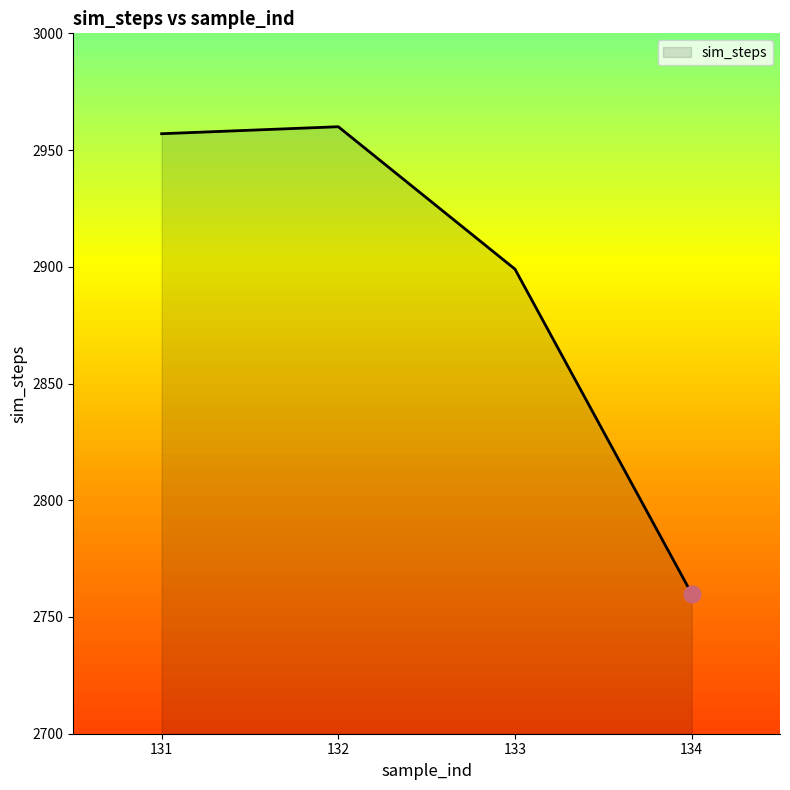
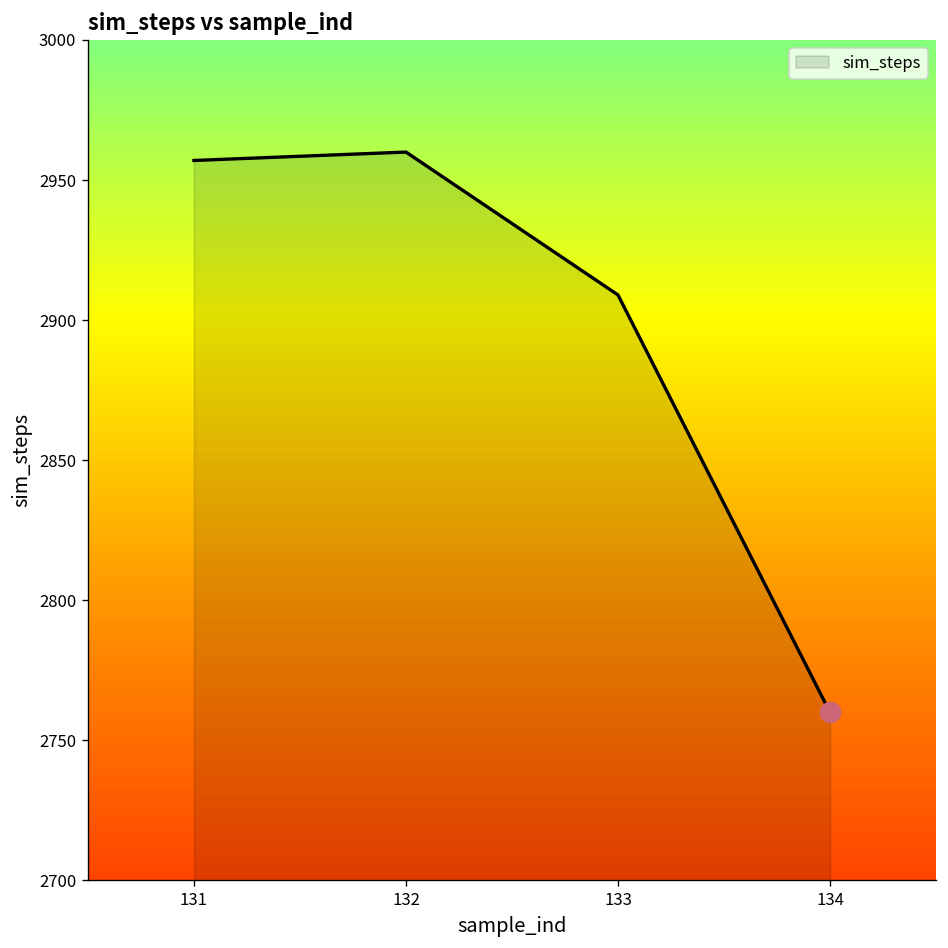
sim_steps, 133: 2899 -> 2909
